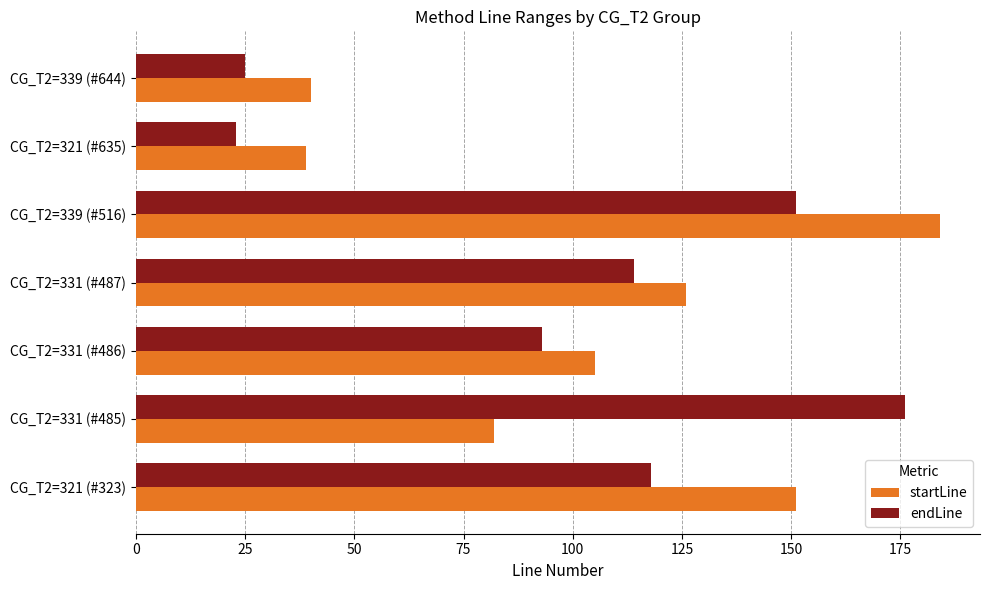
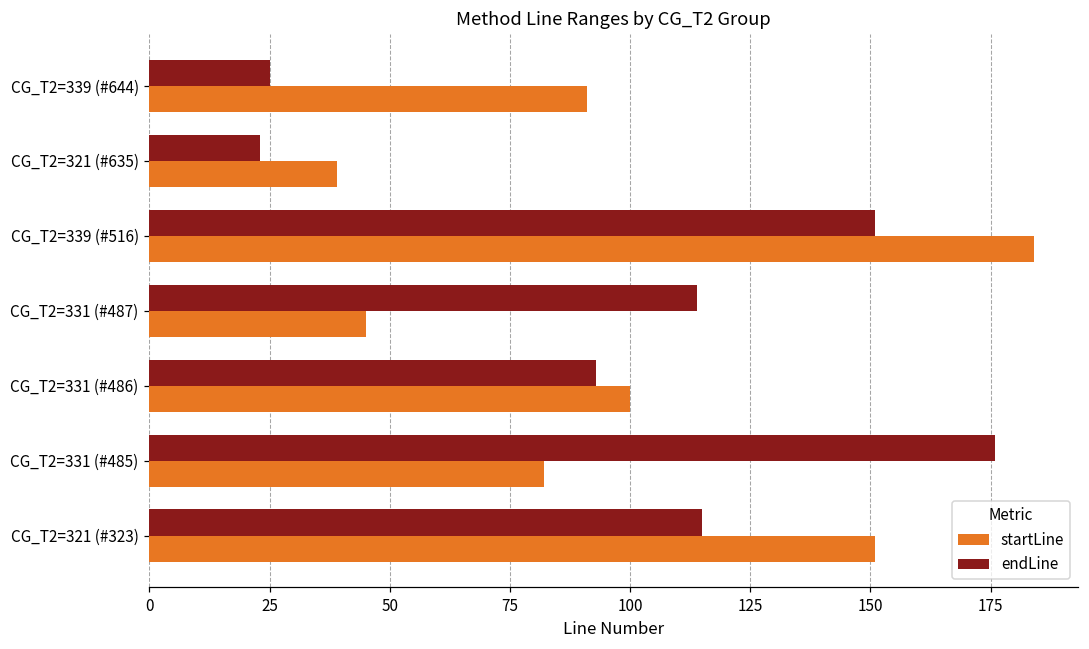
startLine, CG_T2=339 (#644): 40 -> 91
startLine, CG_T2=331 (#487): 126 -> 45
startLine, CG_T2=331 (#486): 105 -> 100
endLine, CG_T2=321 (#323): 118 -> 115
